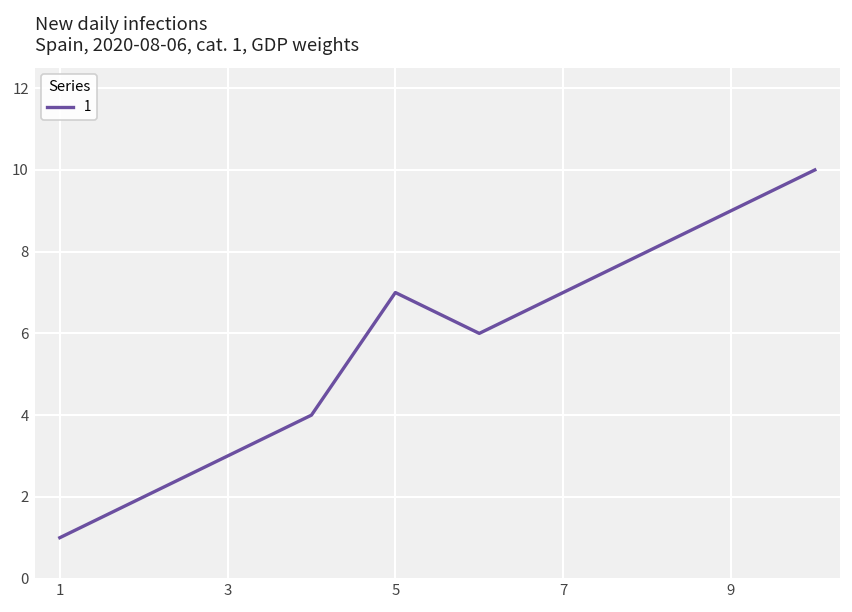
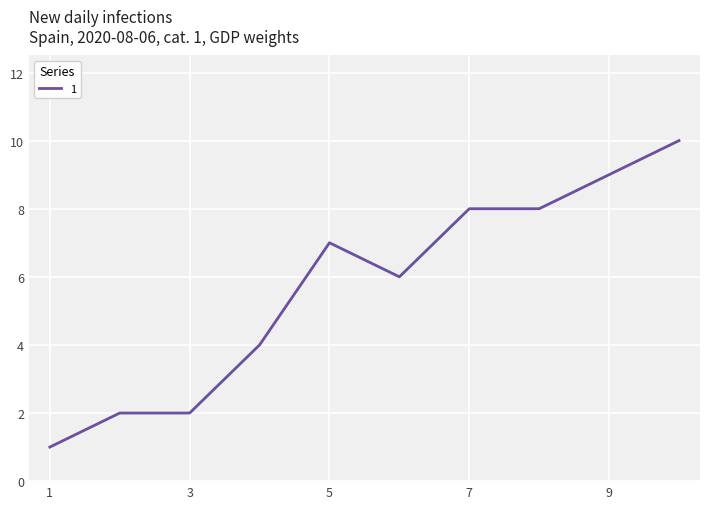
3: 3 -> 2
7: 7 -> 8
